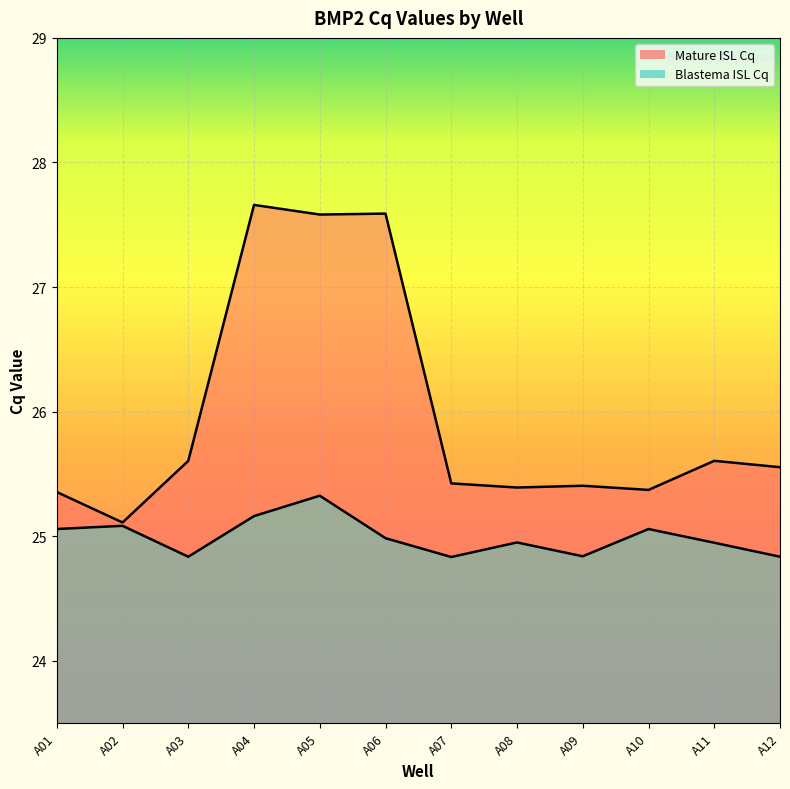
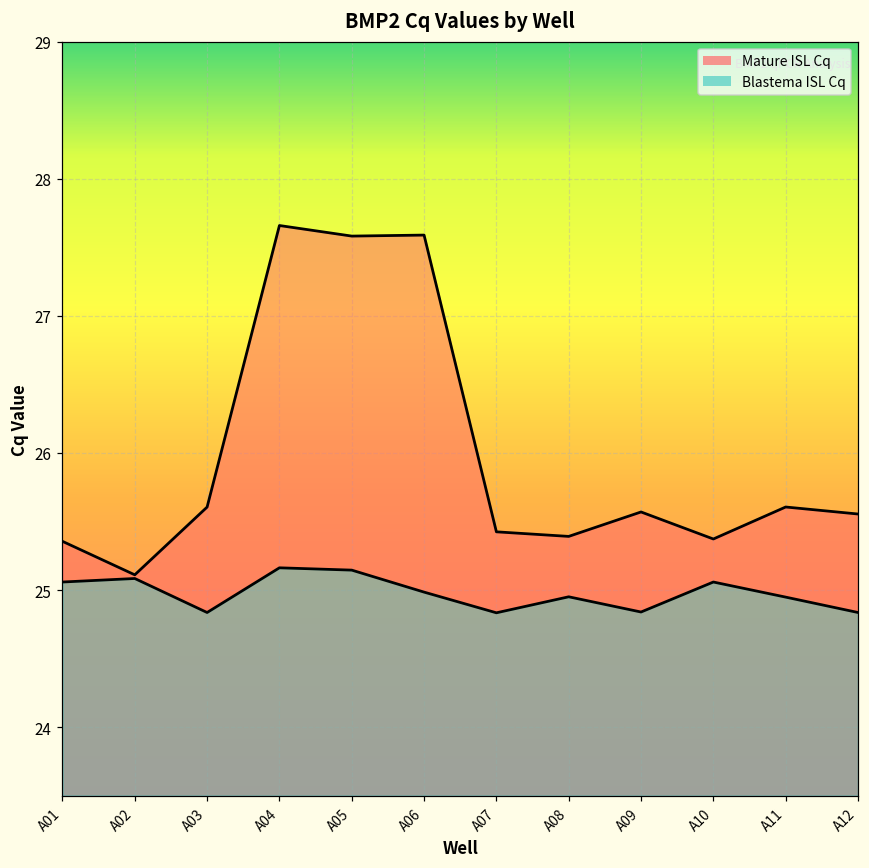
Blastema ISL Cq, A05: 25.33 -> 25.15
Mature ISL Cq, A09: 25.41 -> 25.57
